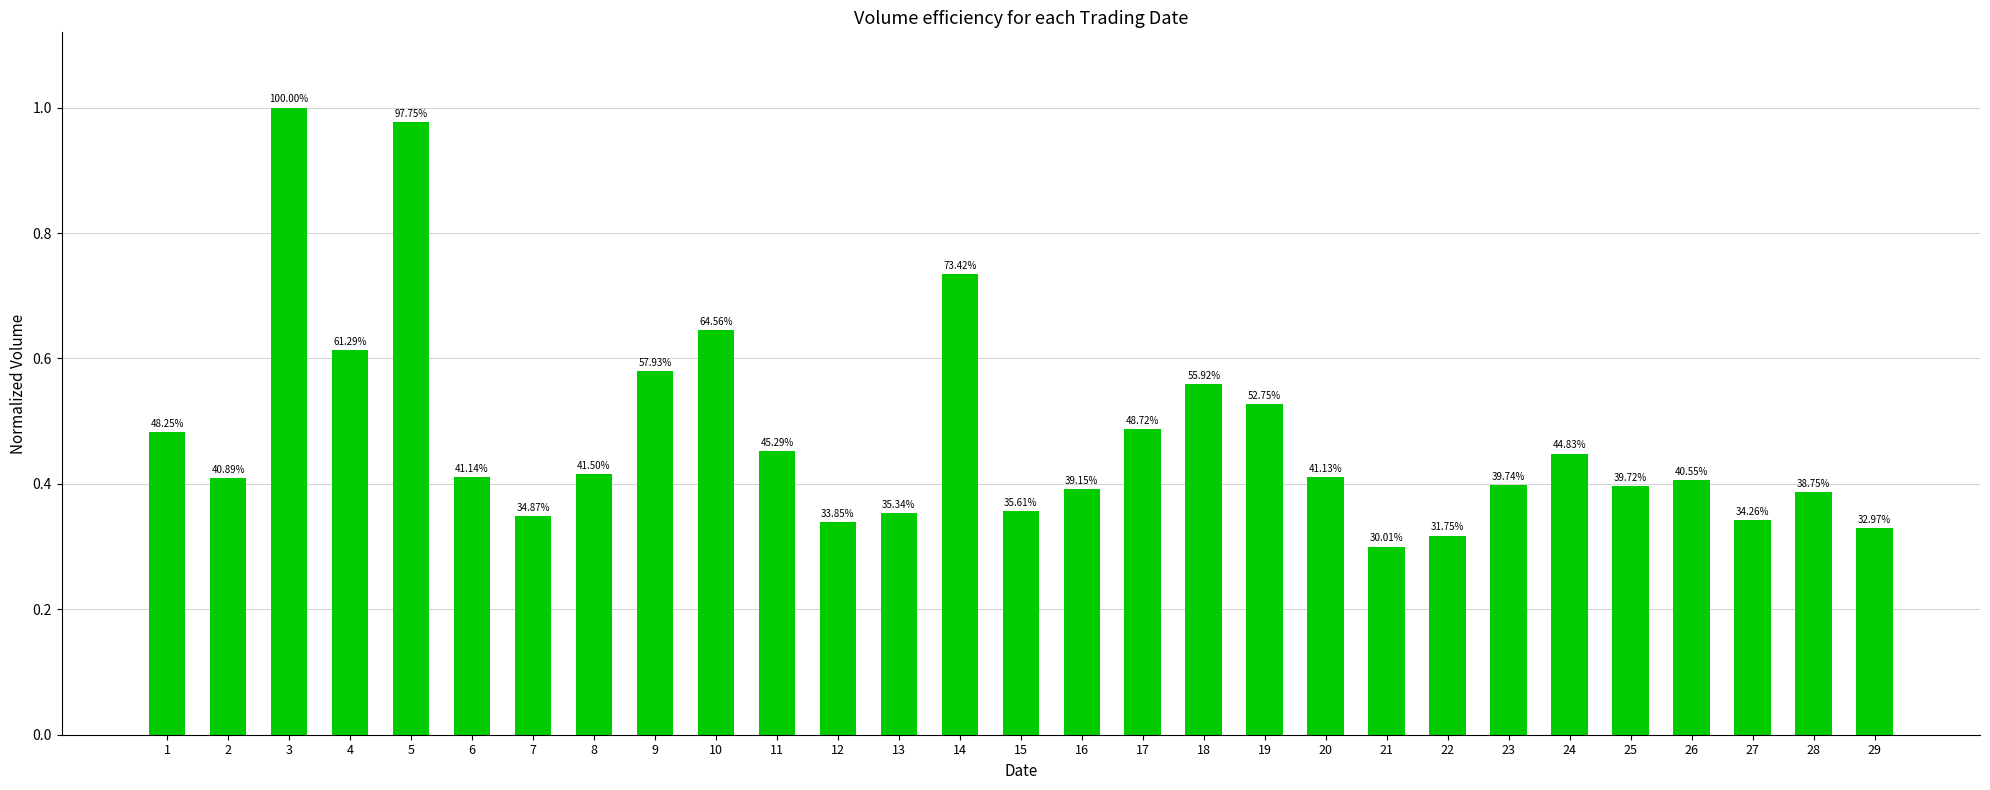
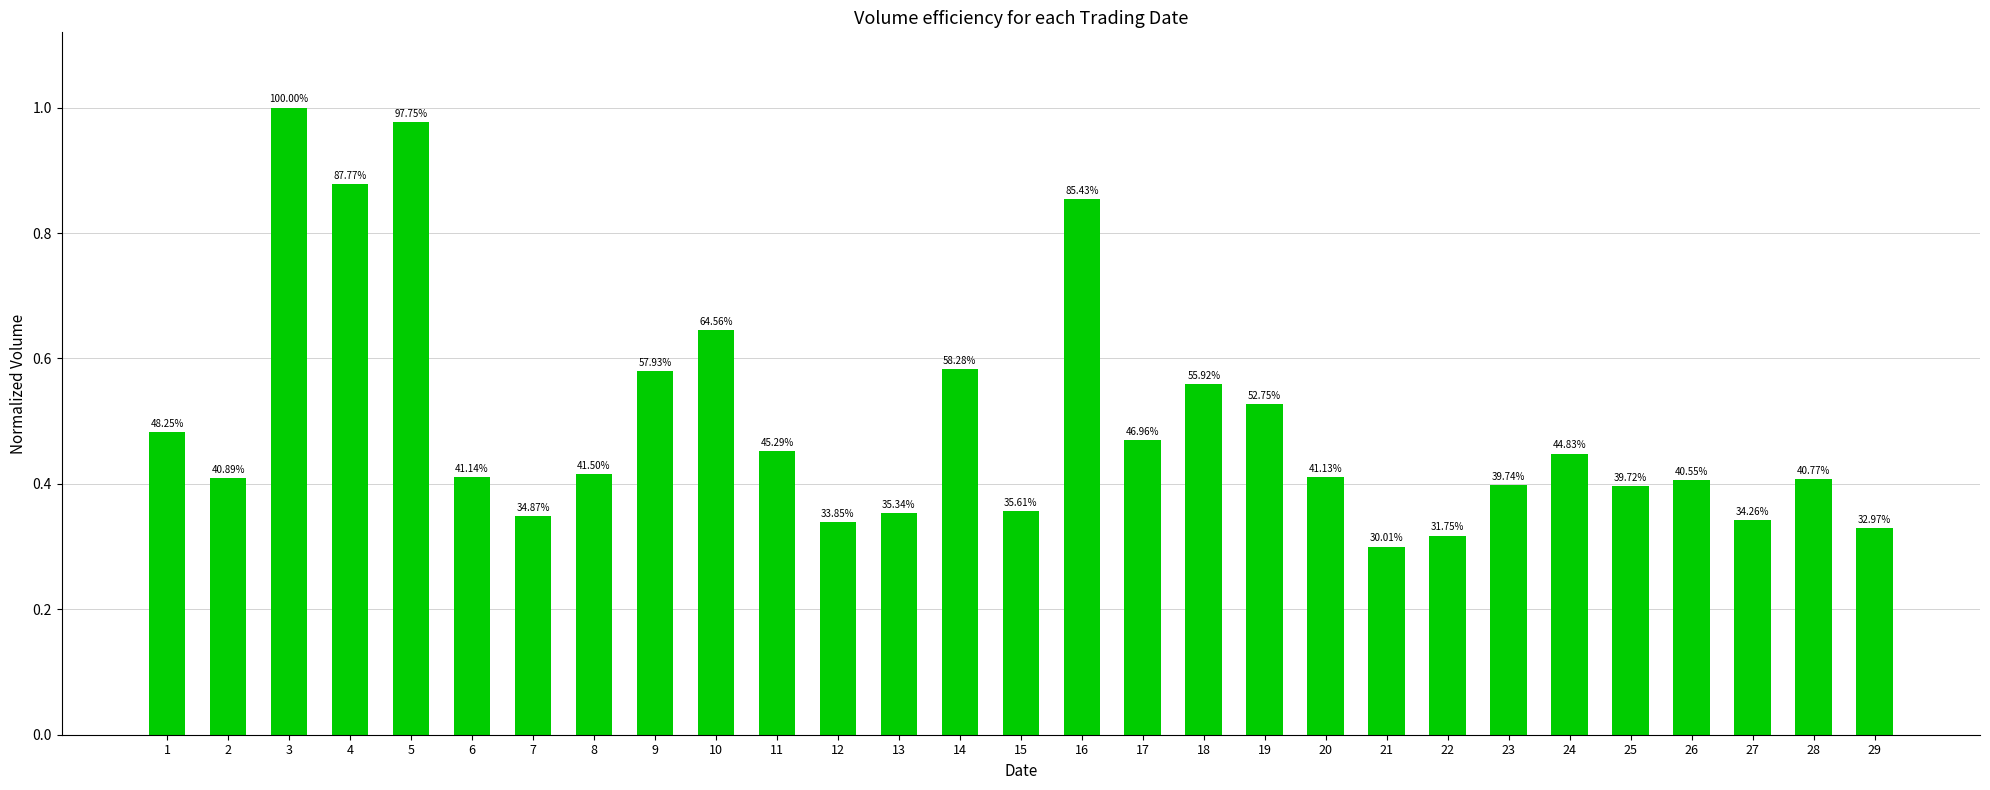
4: 61.29% -> 87.77%
14: 73.42% -> 58.28%
16: 39.15% -> 85.43%
17: 48.72% -> 46.96%
28: 38.75% -> 40.77%
